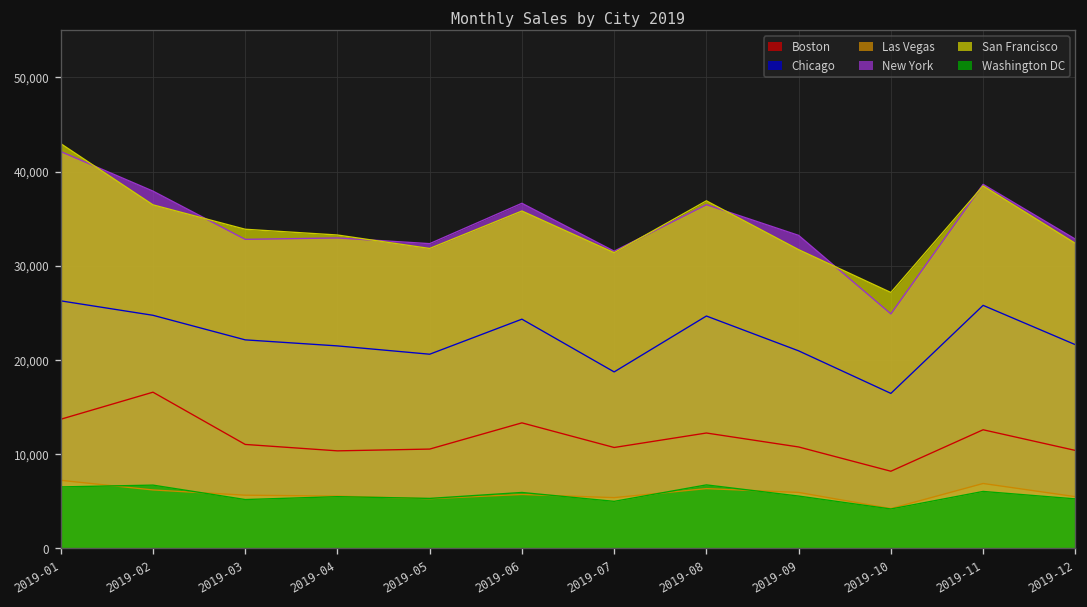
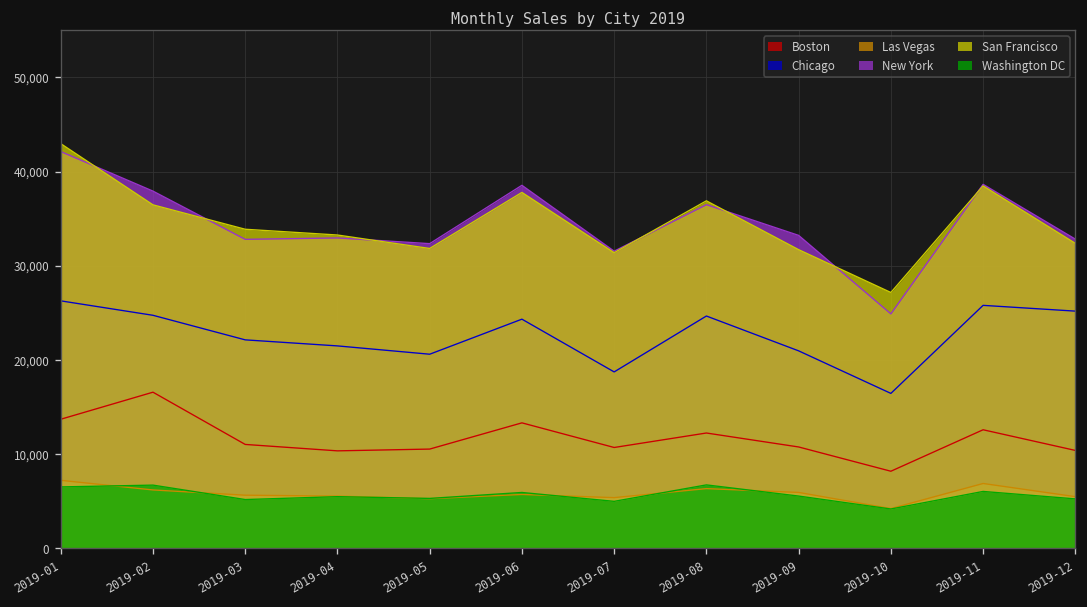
New York, 2019-06: 37,000 -> 39,000
San Francisco, 2019-06: 36,000 -> 38,000
Chicago, 2019-12: 22,000 -> 25,000
